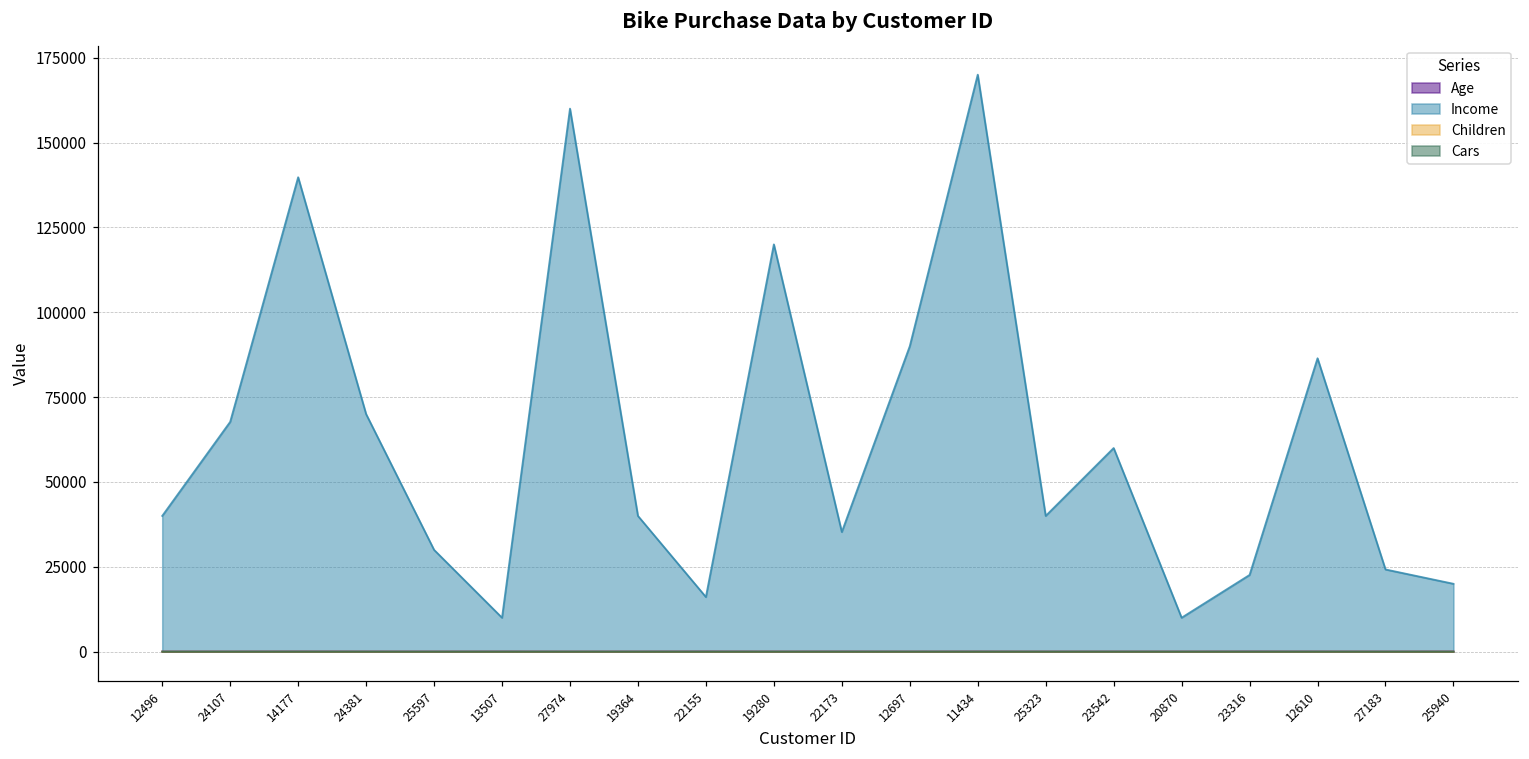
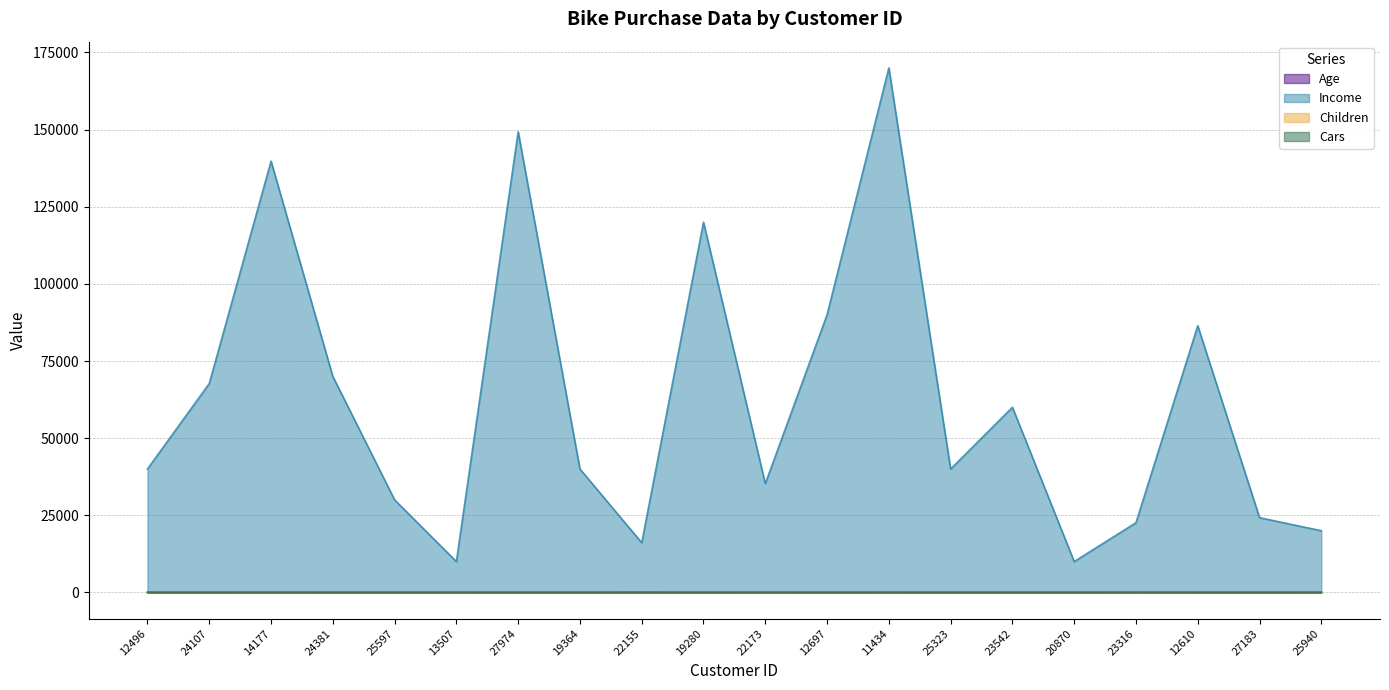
Income, 27974: 160000 -> 149000
